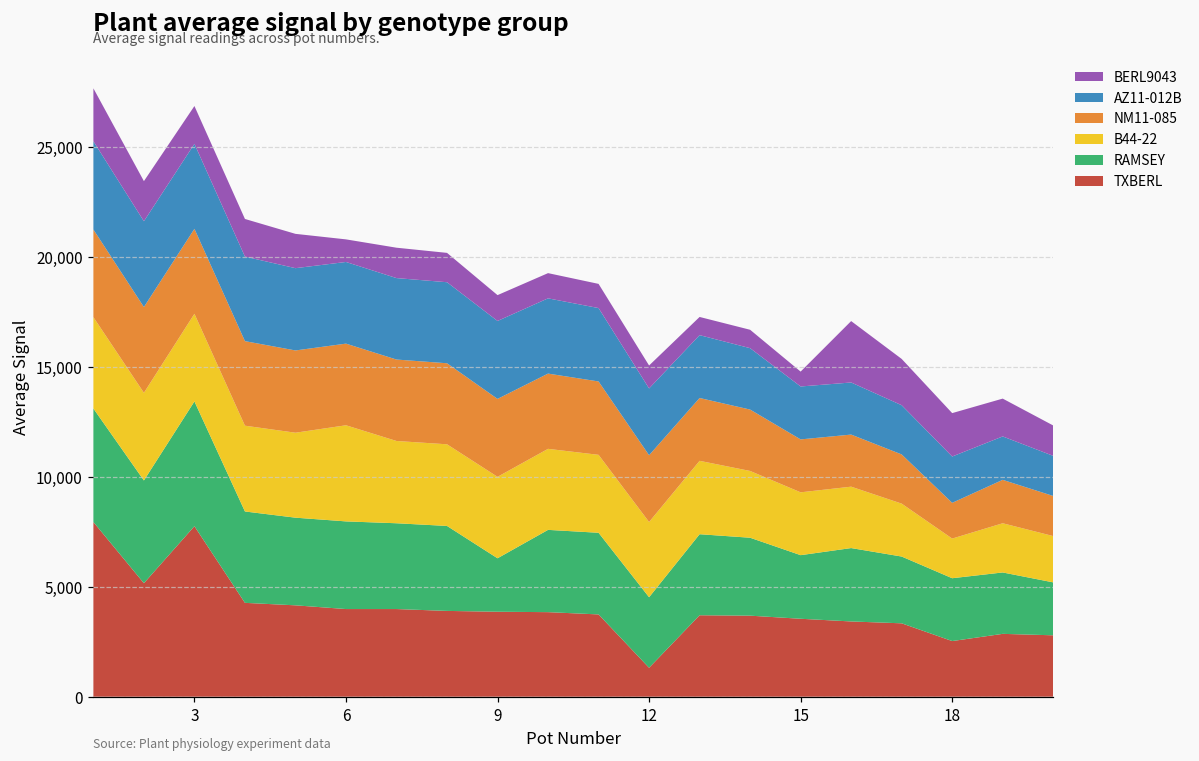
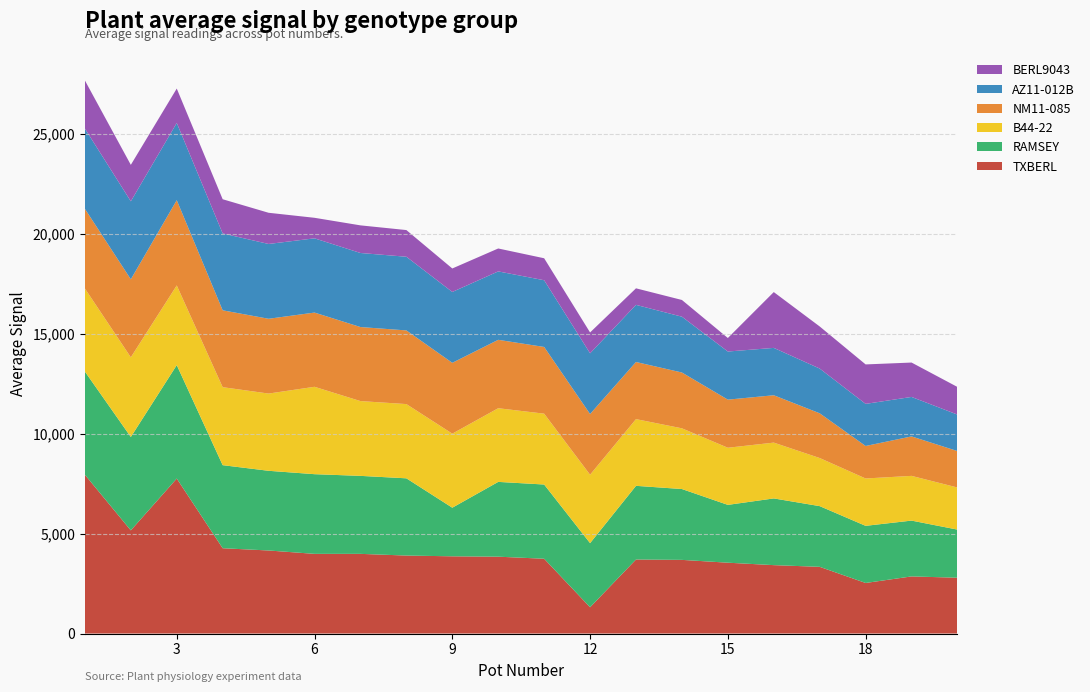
NM11-085, 3: 3,900 -> 4,300
B44-22, 18: 1,800 -> 2,400
